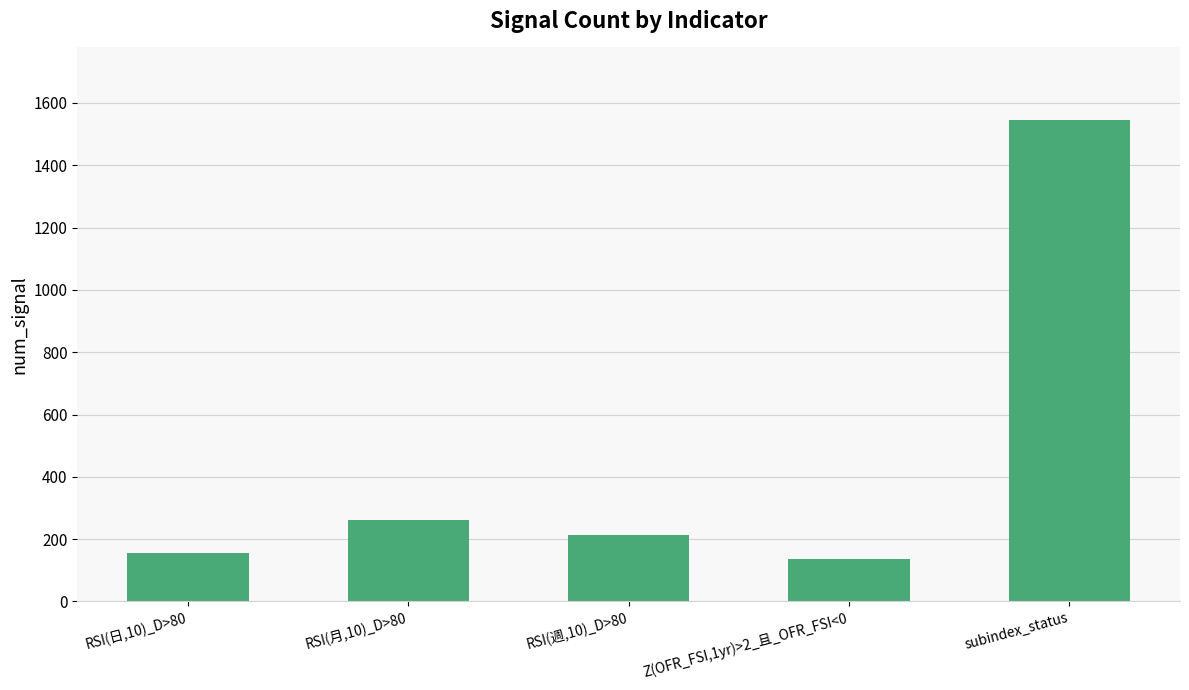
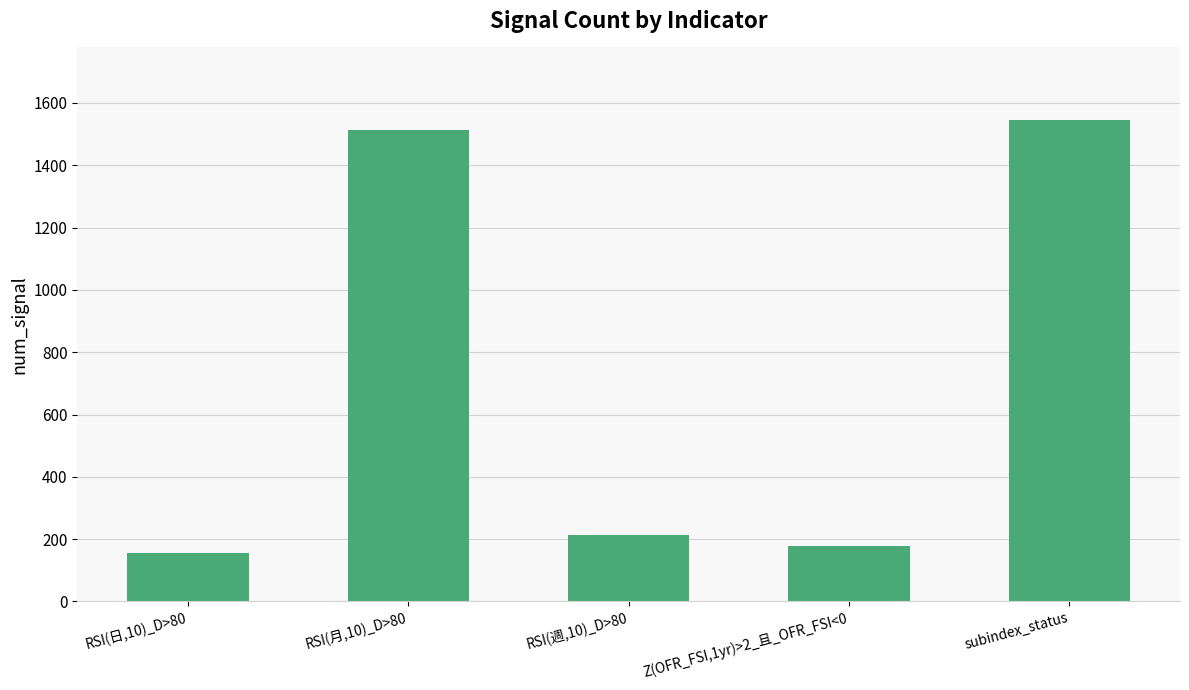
RSI(月,10)_D>80: 260 -> 1510
Z(OFR_FSI,1yr)>2_且_OFR_FSI<0: 140 -> 180
